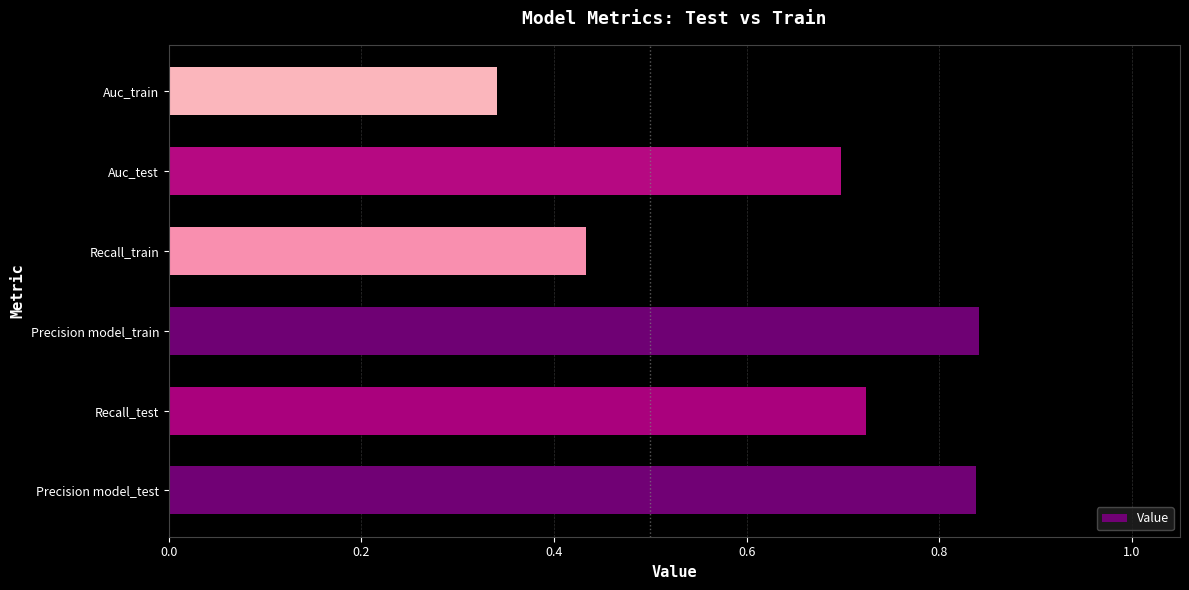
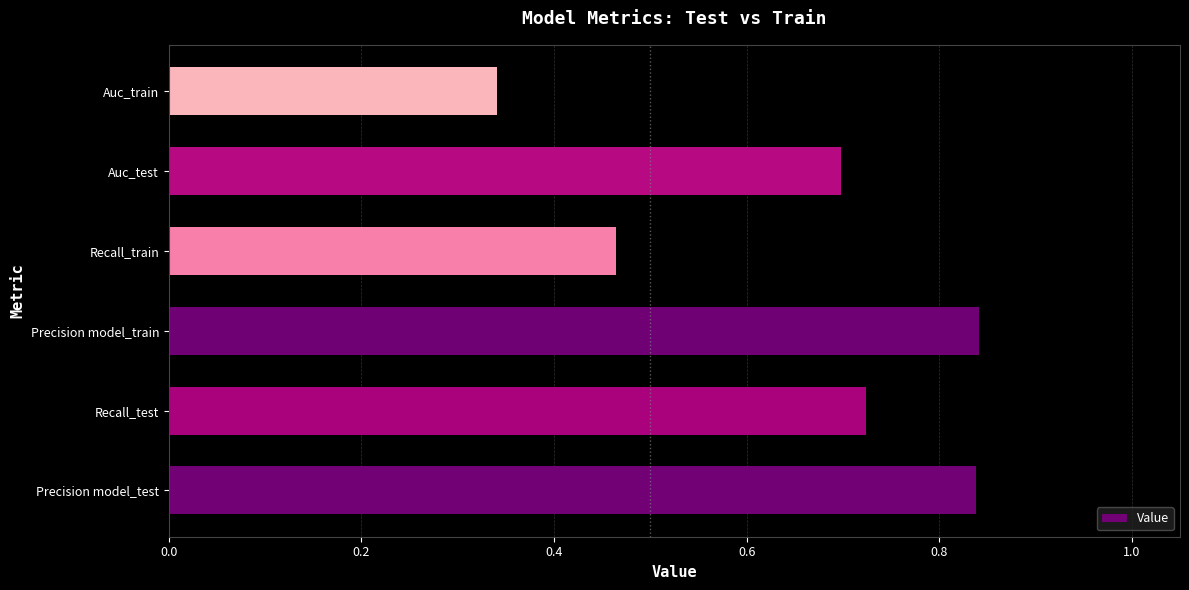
Recall_train: 0.43 -> 0.46
